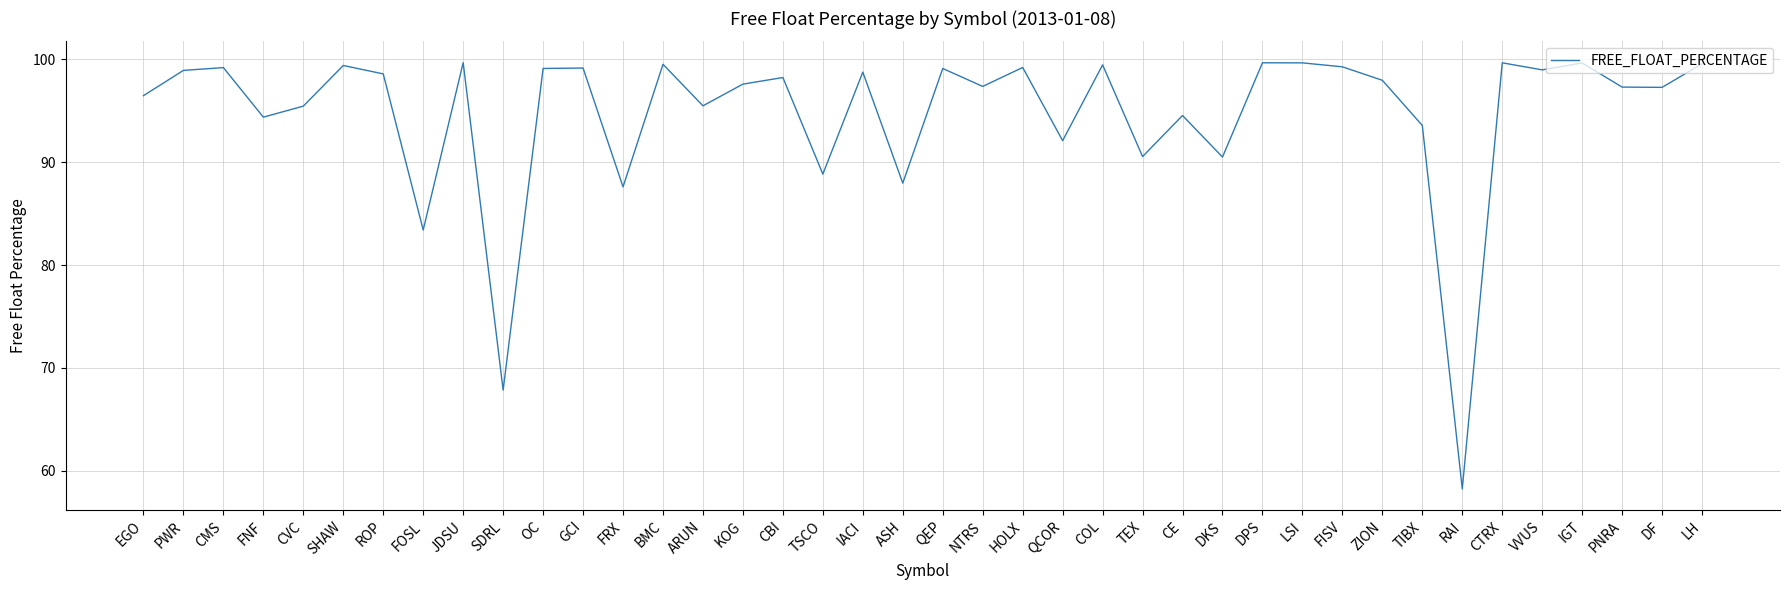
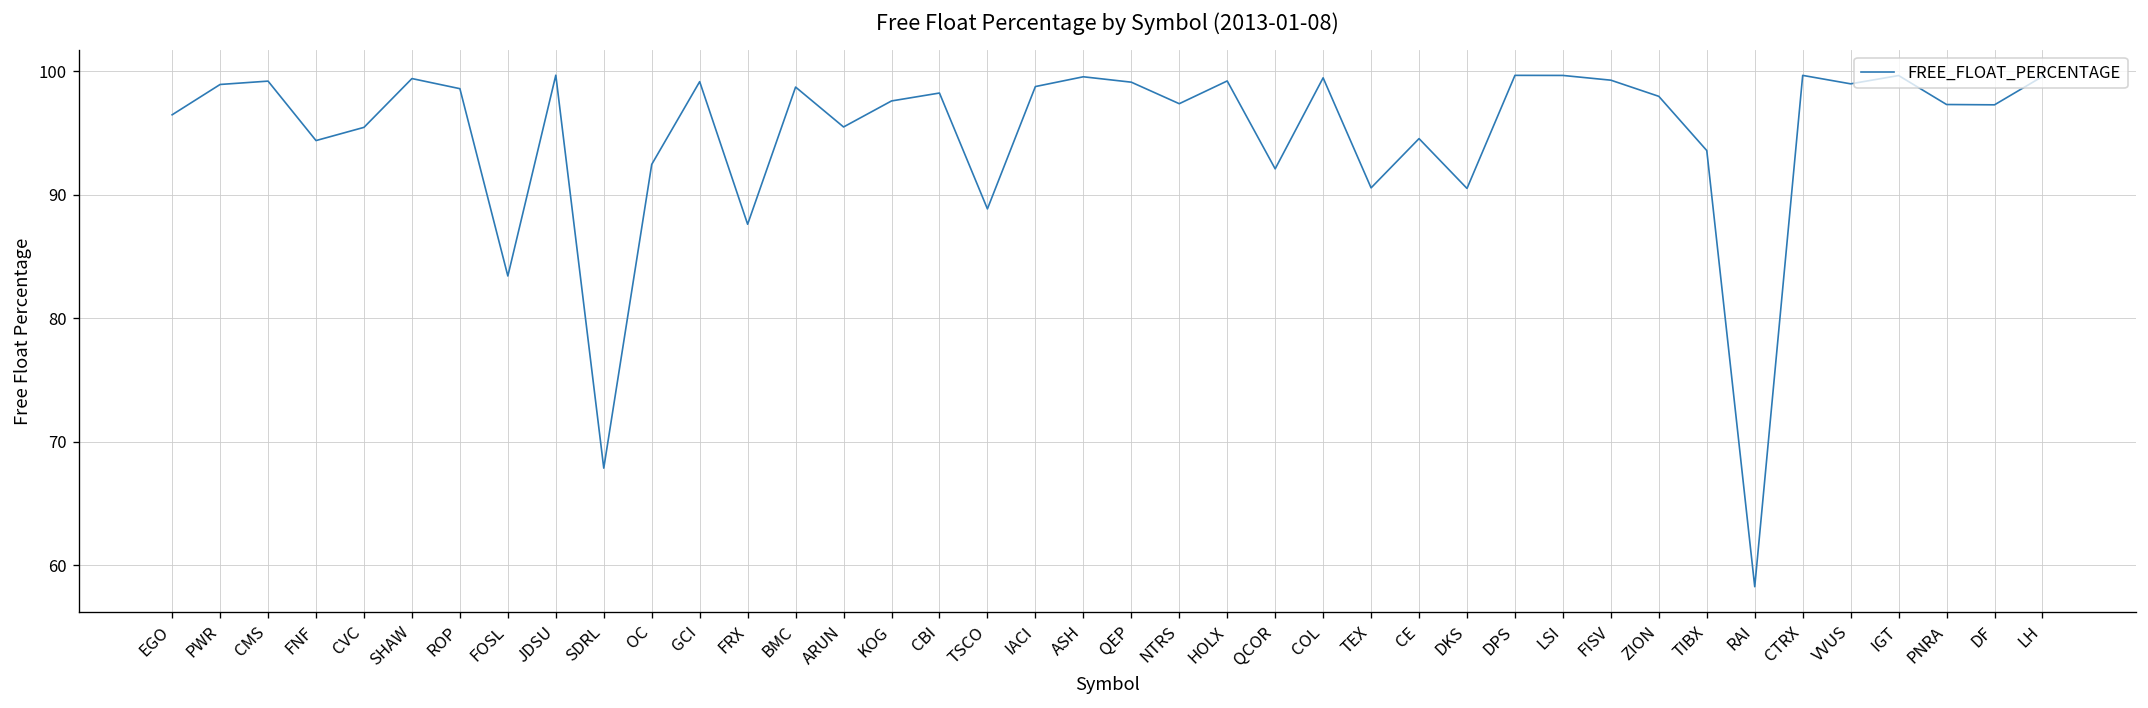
OC: 99.1 -> 92.5
BMC: 99.5 -> 98.7
ASH: 88.0 -> 99.6
